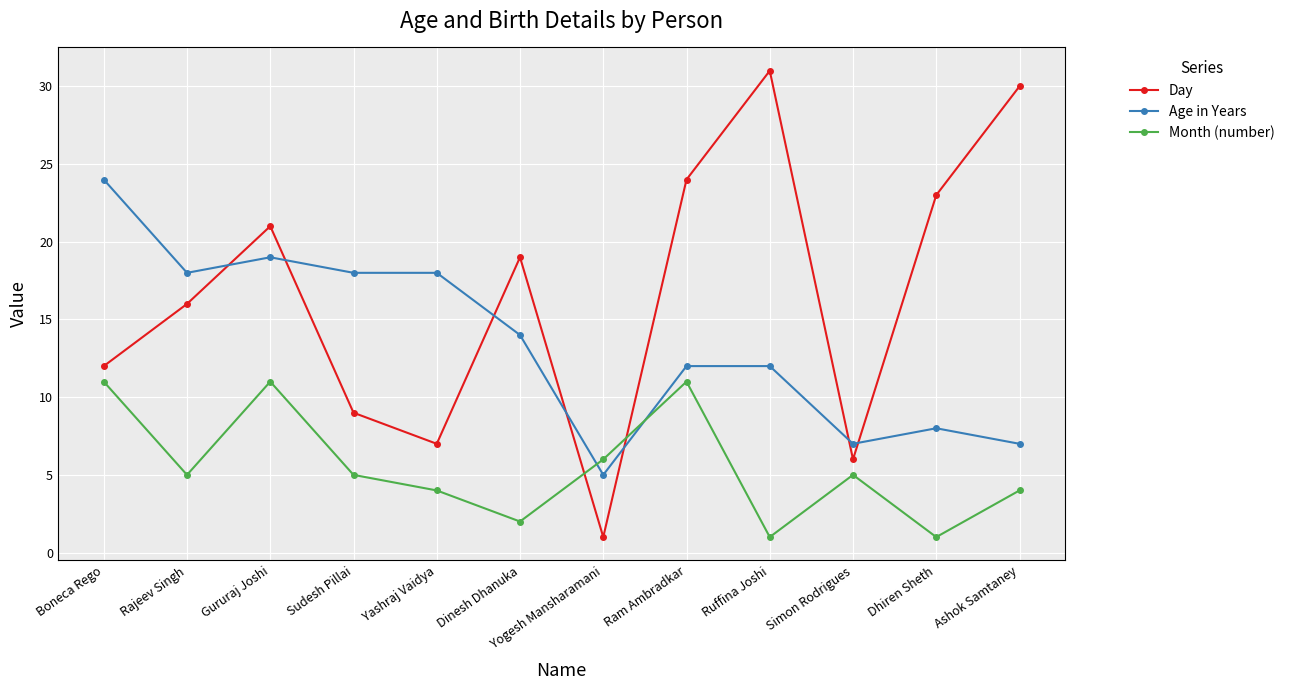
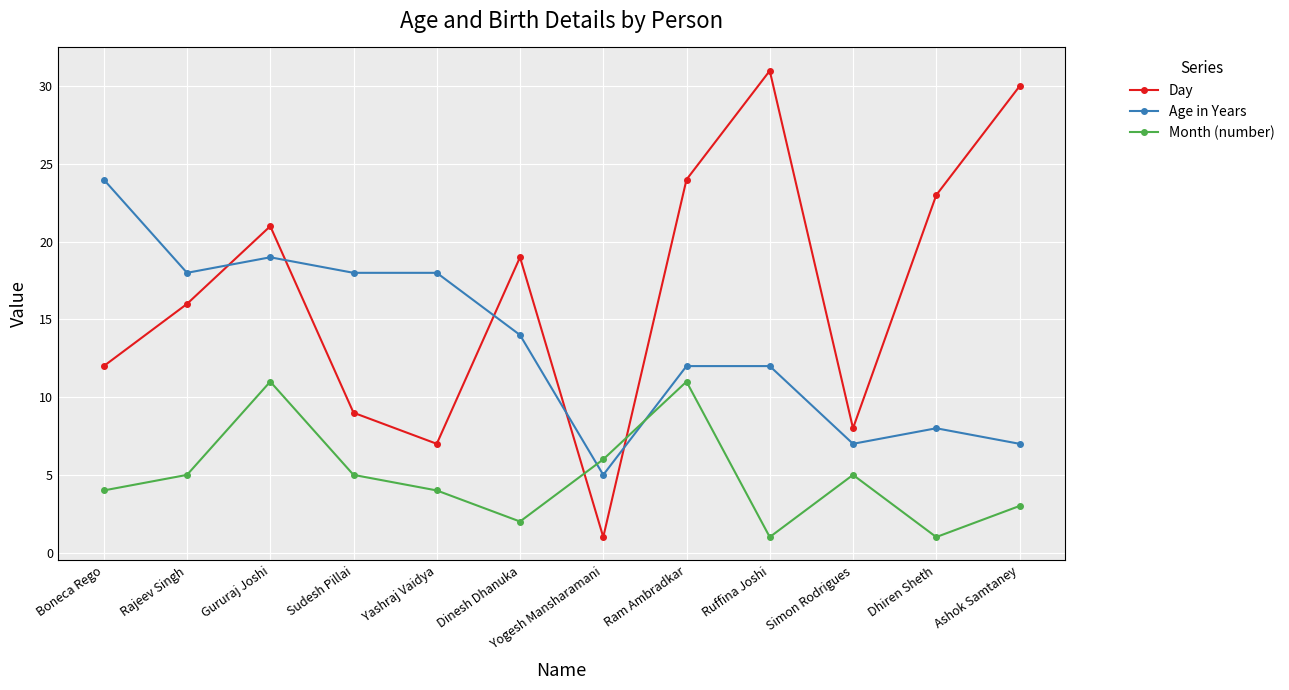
Month (number), Boneca Rego: 11 -> 4
Day, Simon Rodrigues: 6 -> 8
Month (number), Ashok Samtaney: 4 -> 3
